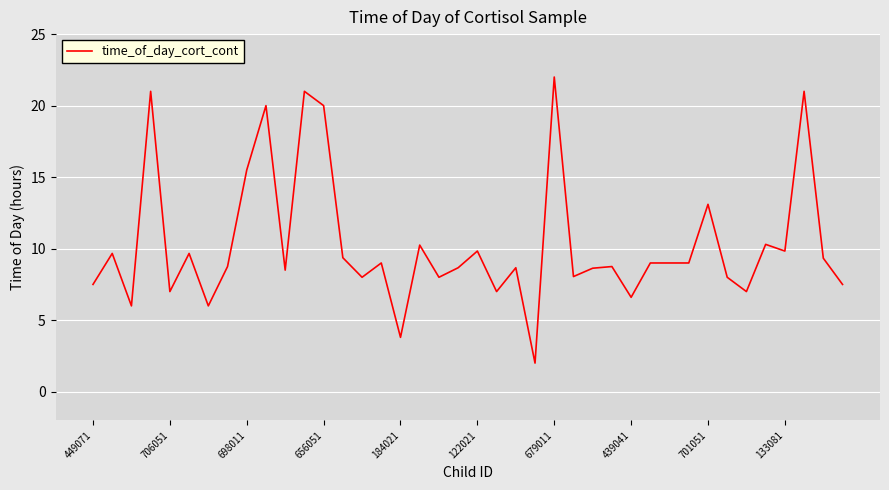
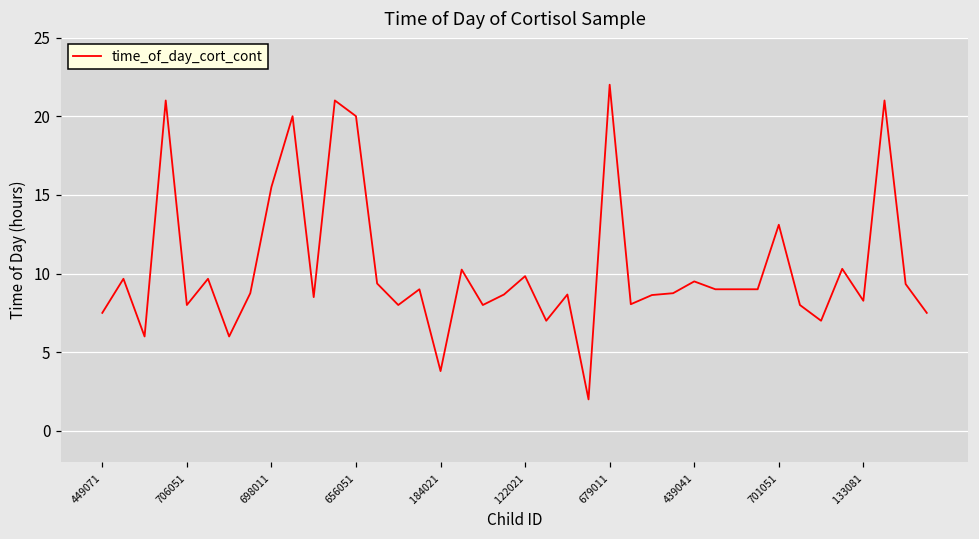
706051: 7 -> 8
439041: 6.6 -> 9.5
133081: 9.8 -> 8.3
